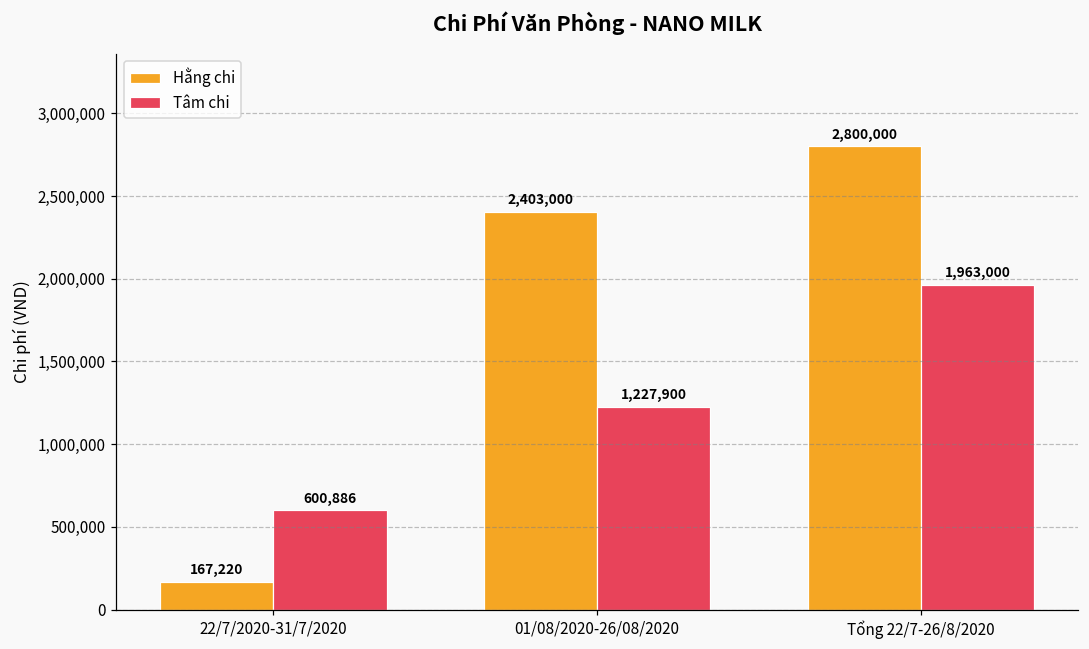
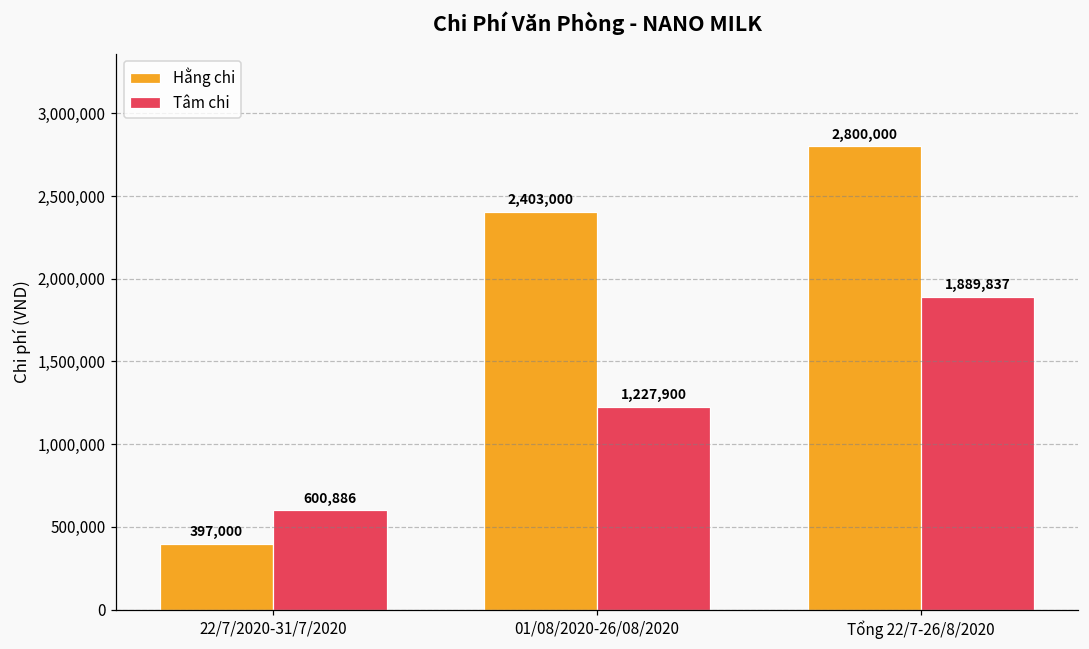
Hằng chi, 22/7/2020-31/7/2020: 167,220 -> 397,000
Tâm chi, Tổng 22/7-26/8/2020: 1,963,000 -> 1,889,837
